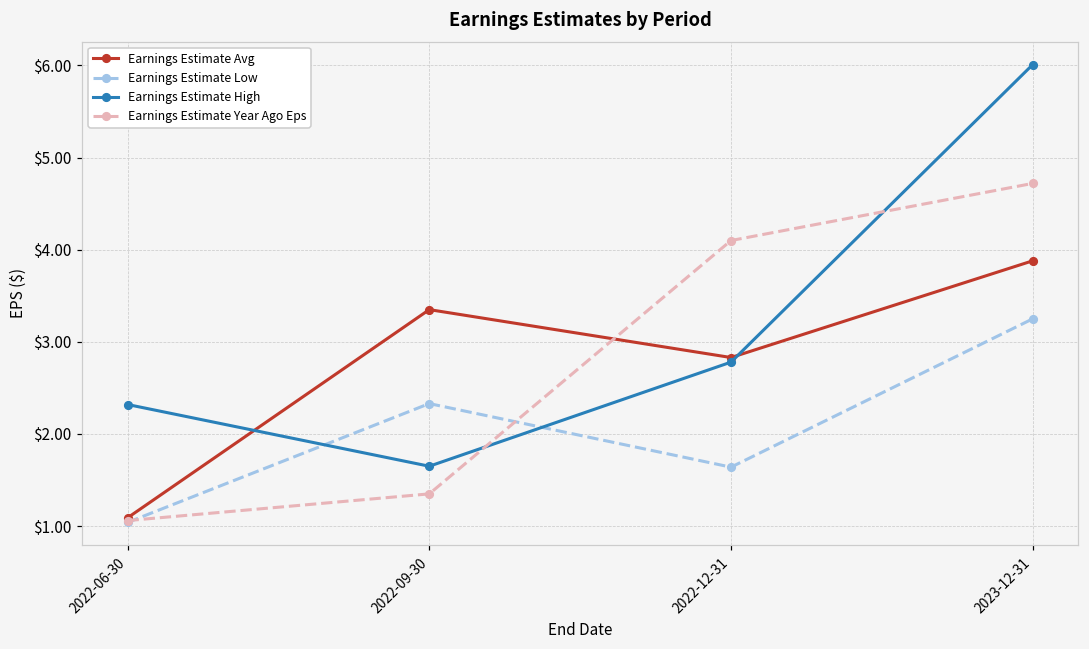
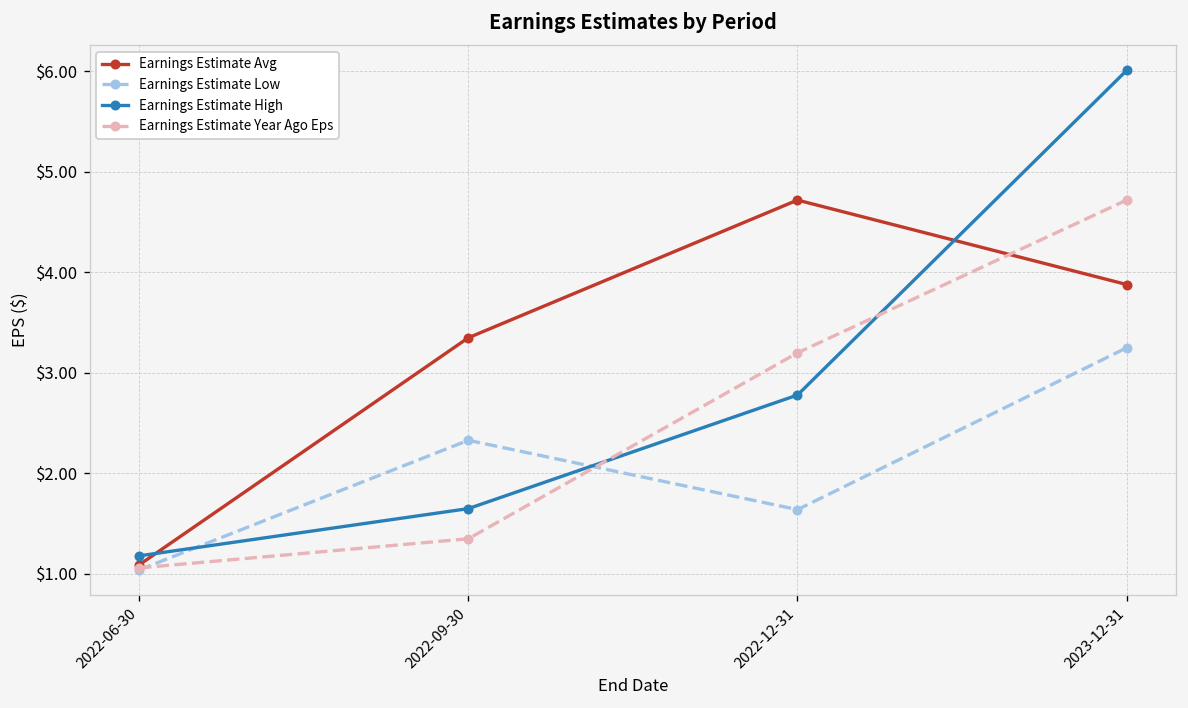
Earnings Estimate High, 2022-06-30: $2.3 -> $1.2
Earnings Estimate Avg, 2022-12-31: $2.8 -> $4.7
Earnings Estimate Year Ago Eps, 2022-12-31: $4.1 -> $3.2
